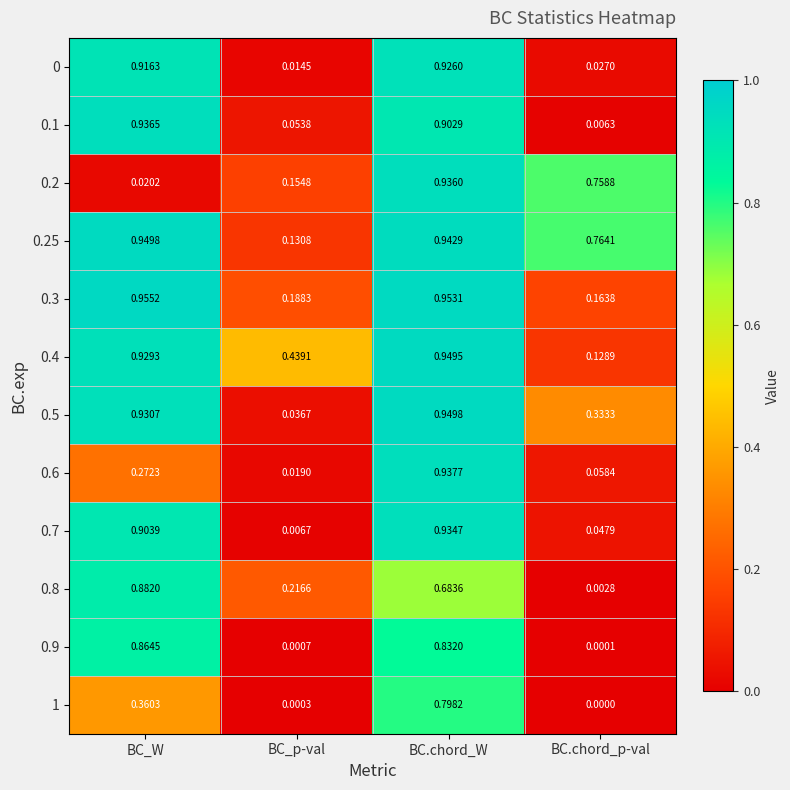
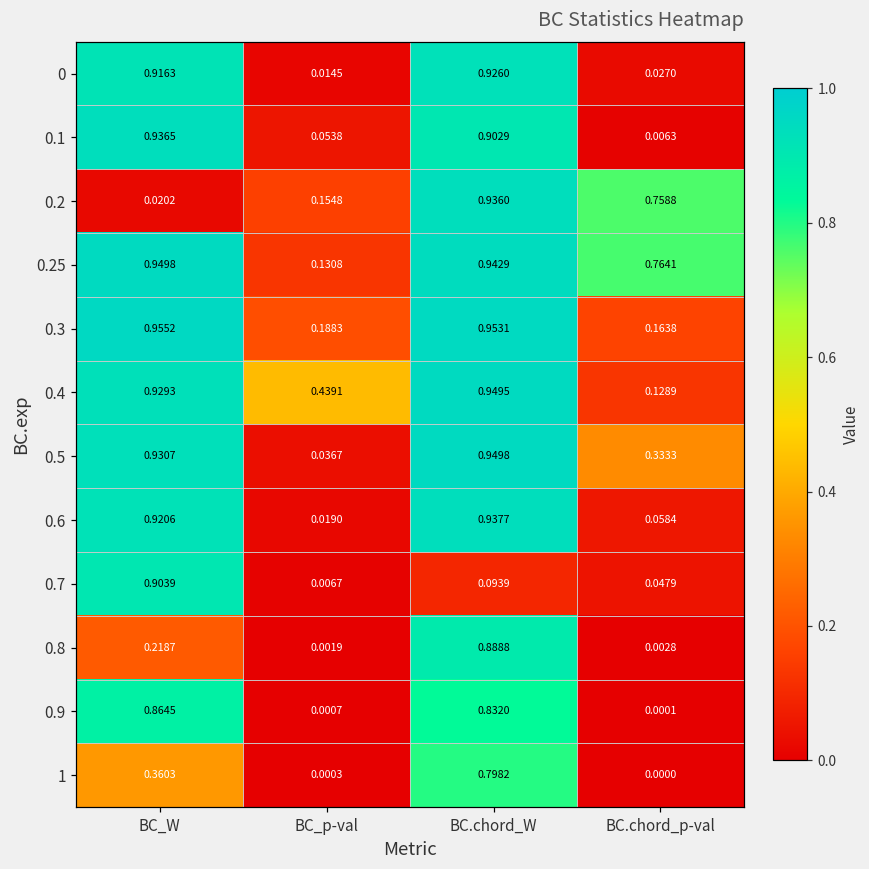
0.6, BC_W: 0.2723 -> 0.9206
0.7, BC.chord_W: 0.9347 -> 0.0939
0.8, BC_W: 0.8820 -> 0.2187
0.8, BC_p-val: 0.2166 -> 0.0019
0.8, BC.chord_W: 0.6836 -> 0.8888
